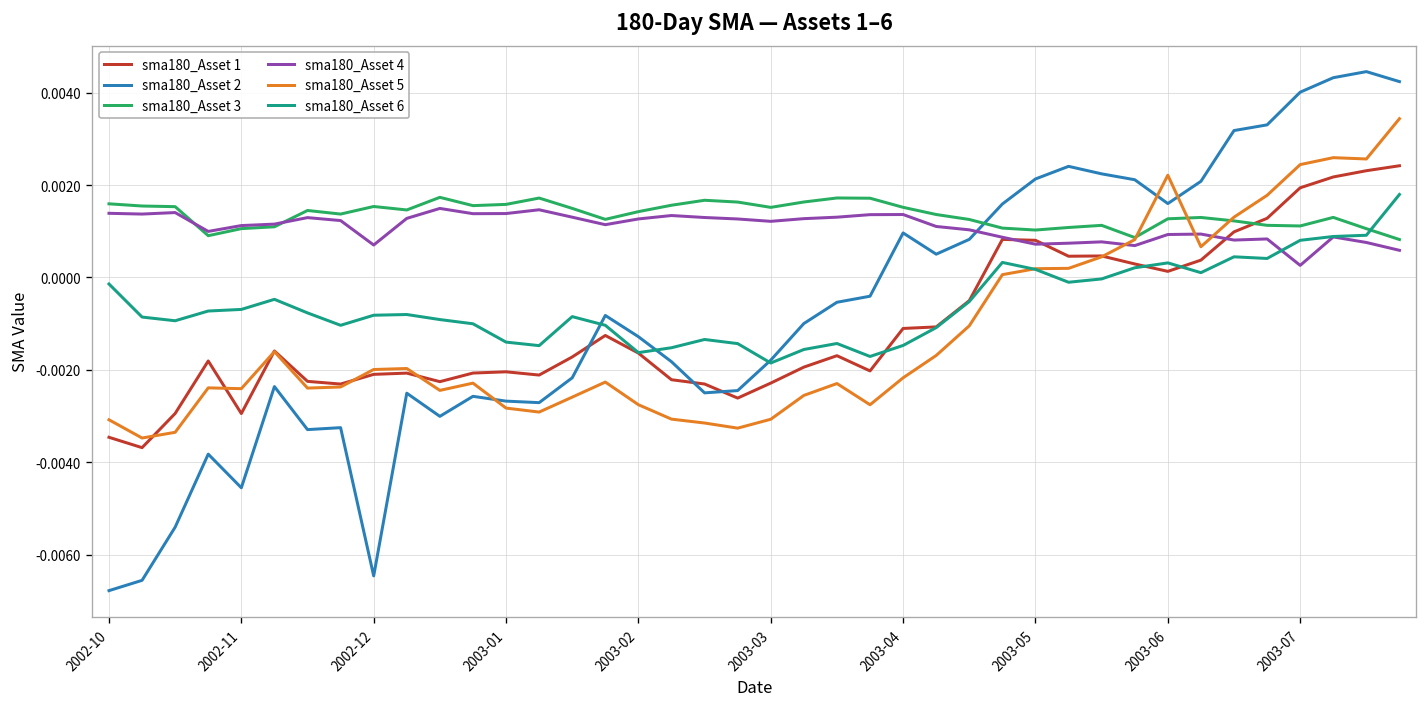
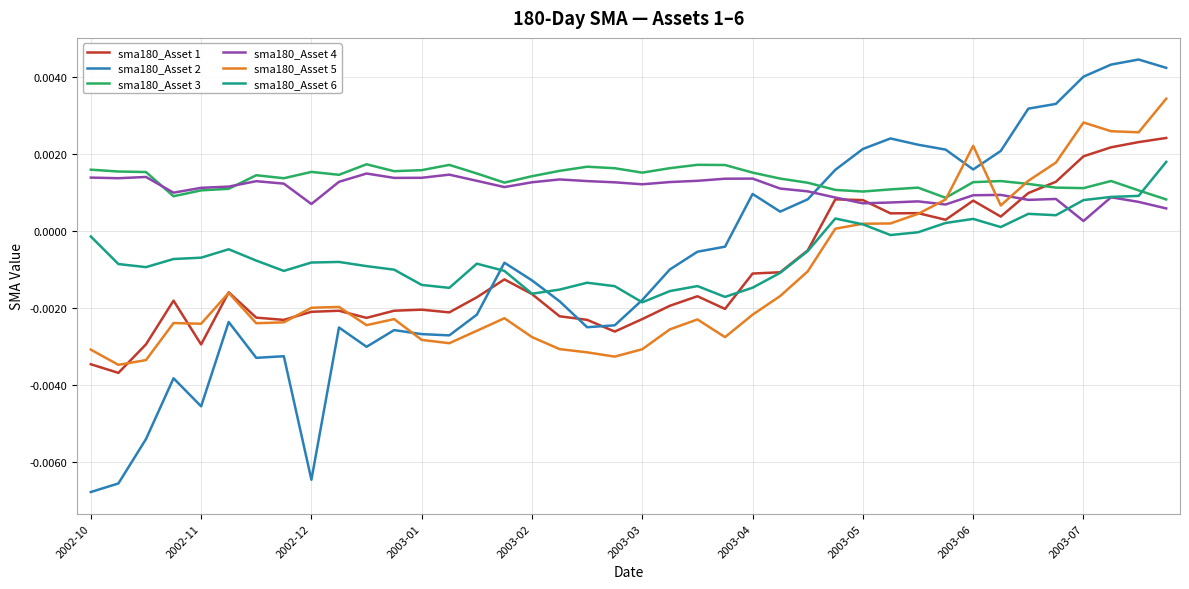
sma180_Asset 1, 2003-06: 0.0001 -> 0.0008
sma180_Asset 5, 2003-07: 0.0024 -> 0.0028
